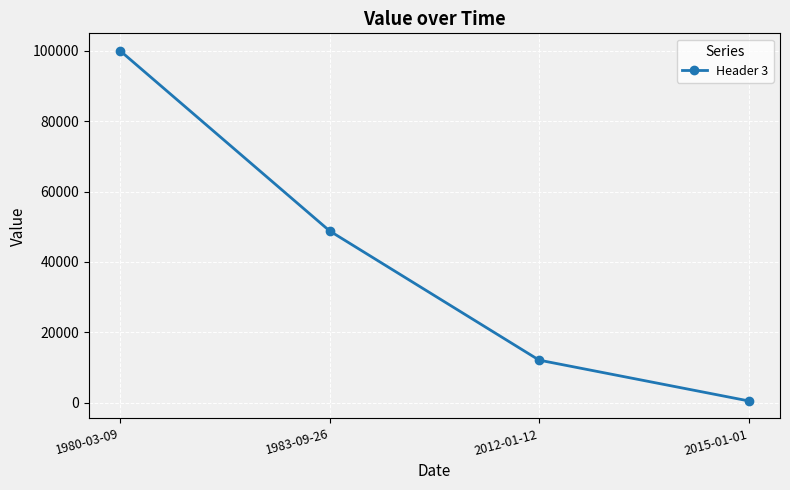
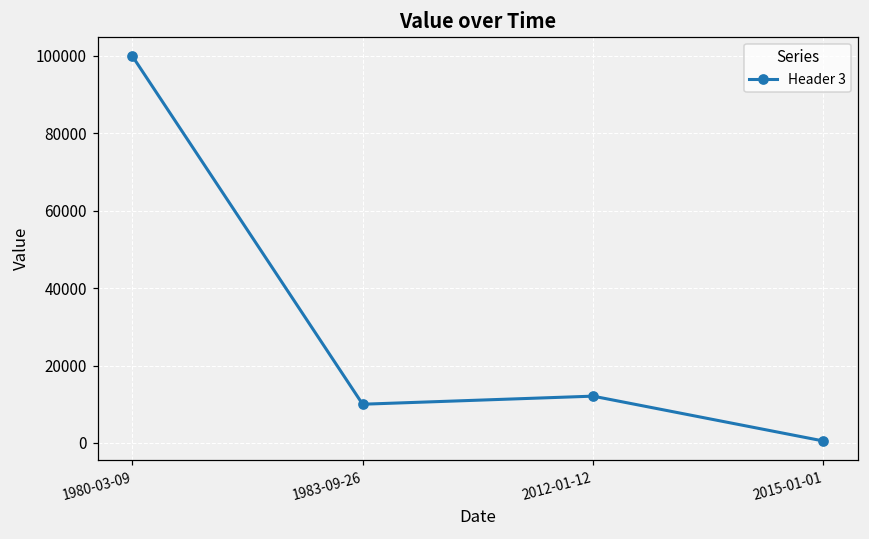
1983-09-26: 49000 -> 10000
